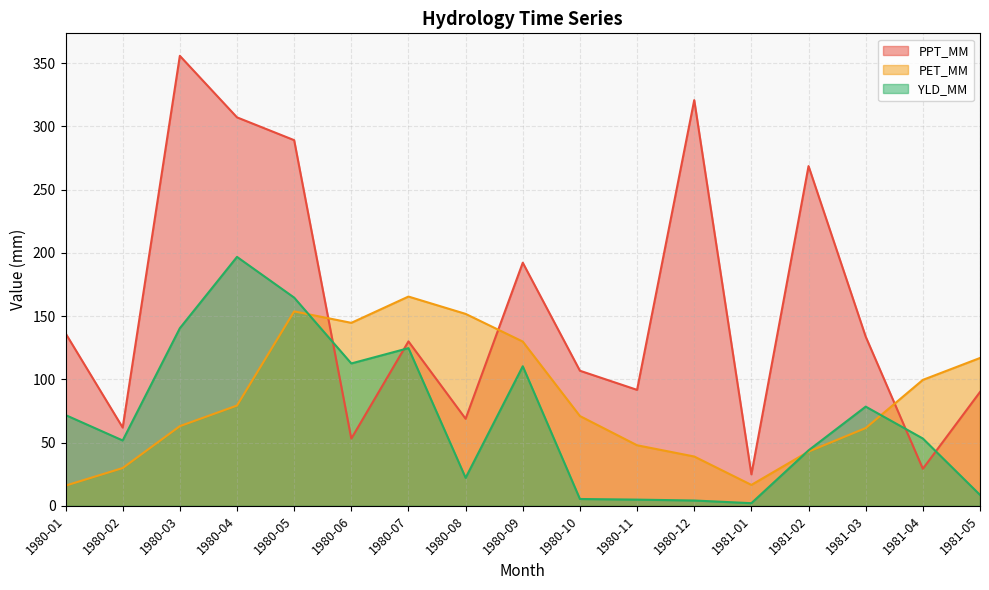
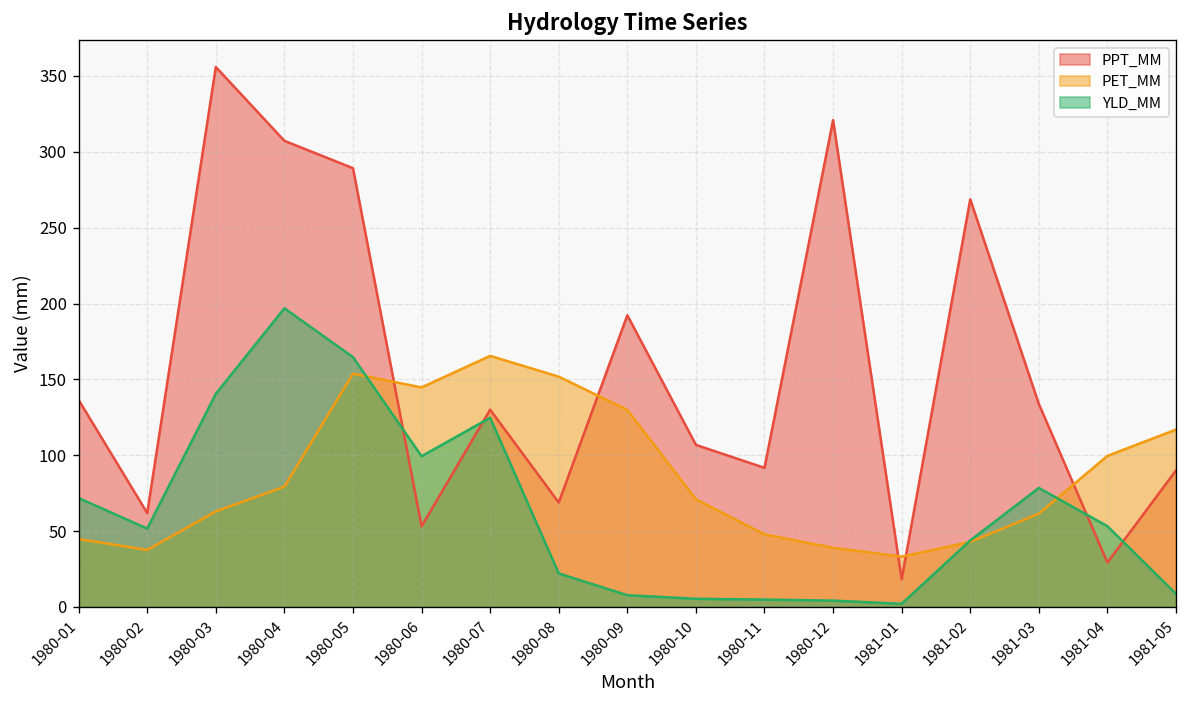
PET_MM, 1980-01: 16 -> 45
PET_MM, 1980-02: 30 -> 38
YLD_MM, 1980-06: 113 -> 99
YLD_MM, 1980-09: 110 -> 8
PPT_MM, 1981-01: 25 -> 18
PET_MM, 1981-01: 17 -> 33
